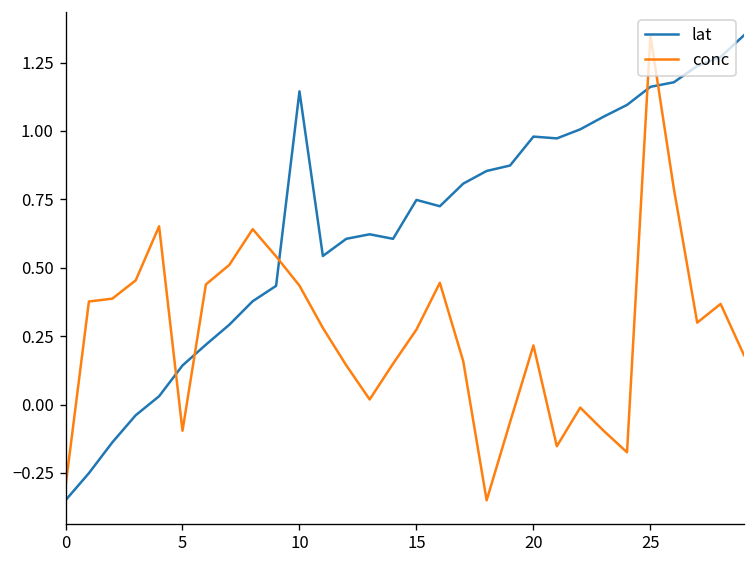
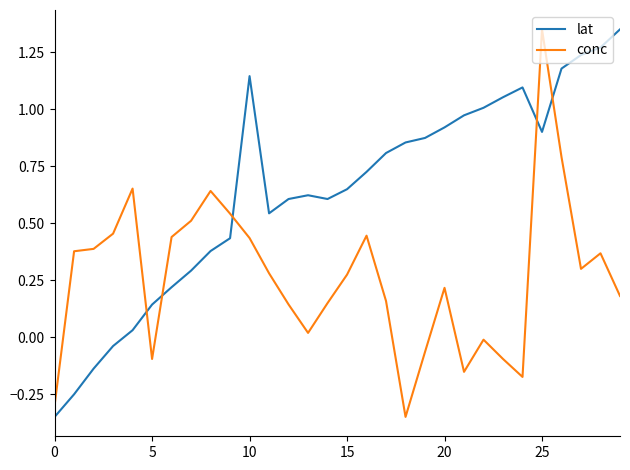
lat, 15: 0.75 -> 0.65
lat, 20: 0.98 -> 0.92
lat, 25: 1.16 -> 0.90
